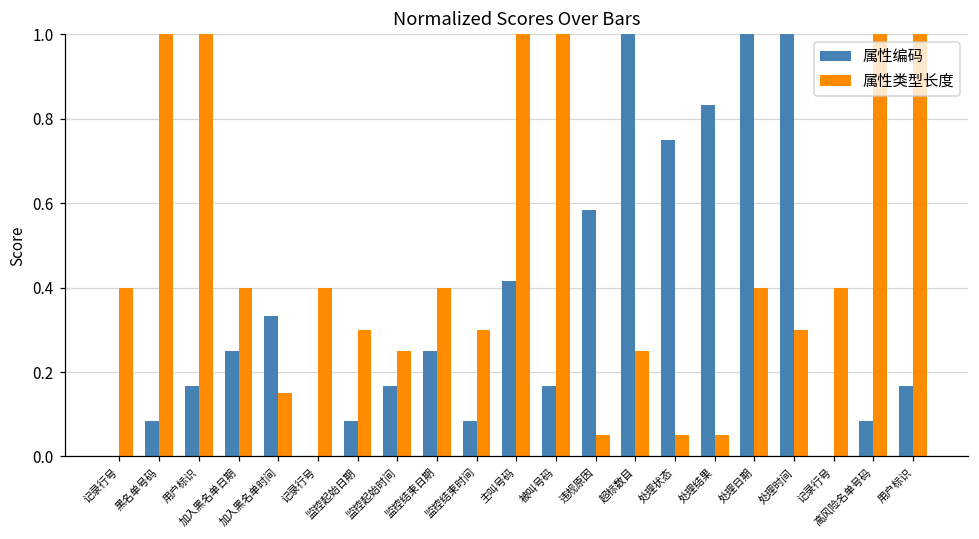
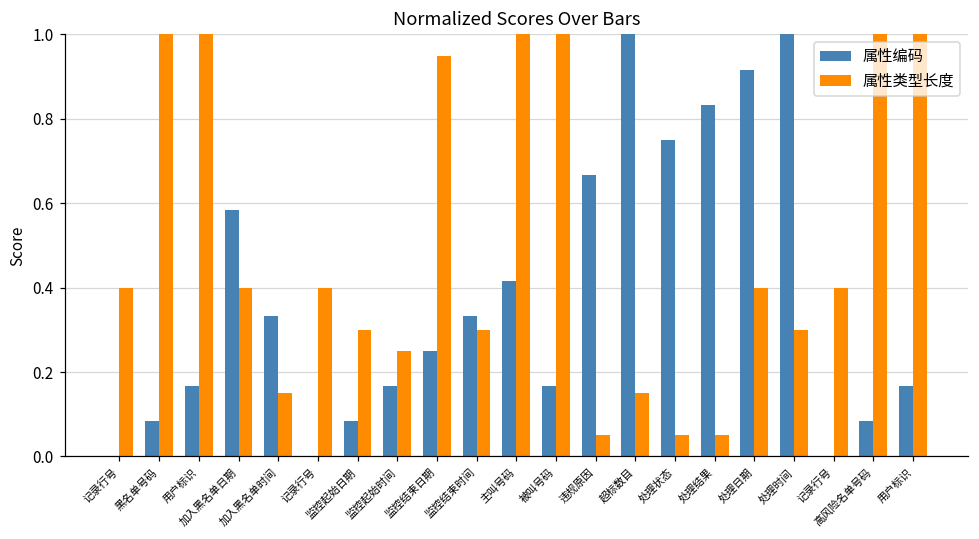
属性编码, 加入黑名单日期: 0.25 -> 0.58
属性类型长度, 监控结束日期: 0.40 -> 0.95
属性编码, 监控结束时间: 0.08 -> 0.33
属性编码, 违规原因: 0.58 -> 0.67
属性类型长度, 超标数目: 0.25 -> 0.15
属性编码, 处理日期: 1.00 -> 0.92
